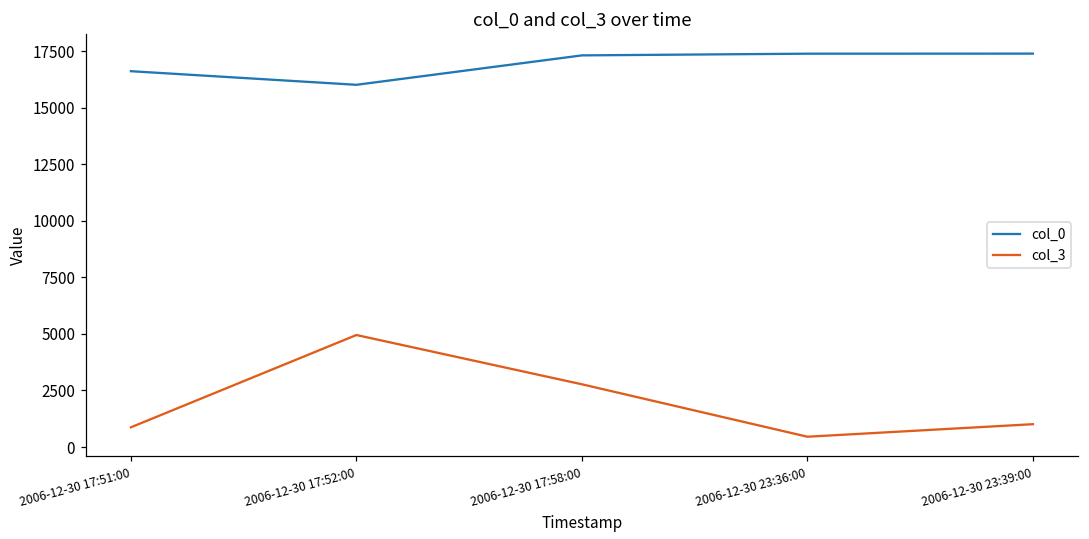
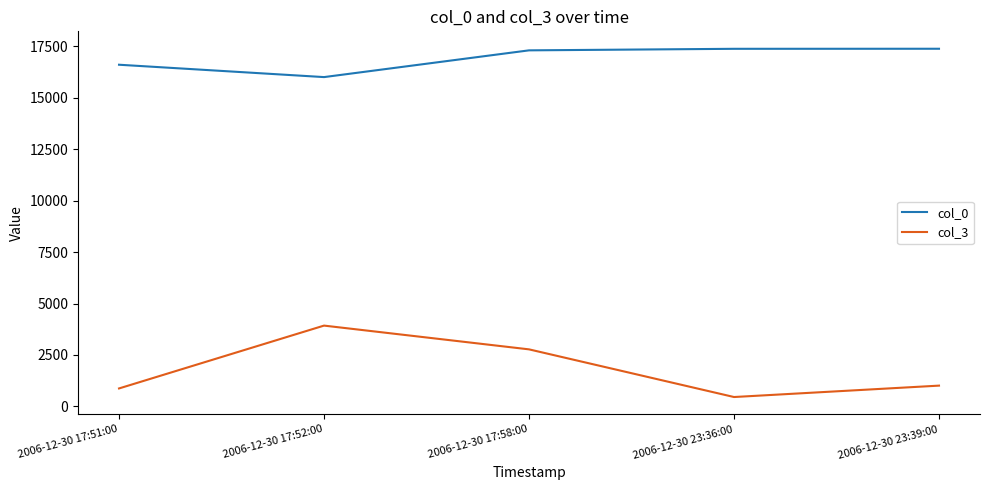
col_3, 2006-12-30 17:52:00: 5000 -> 3900
